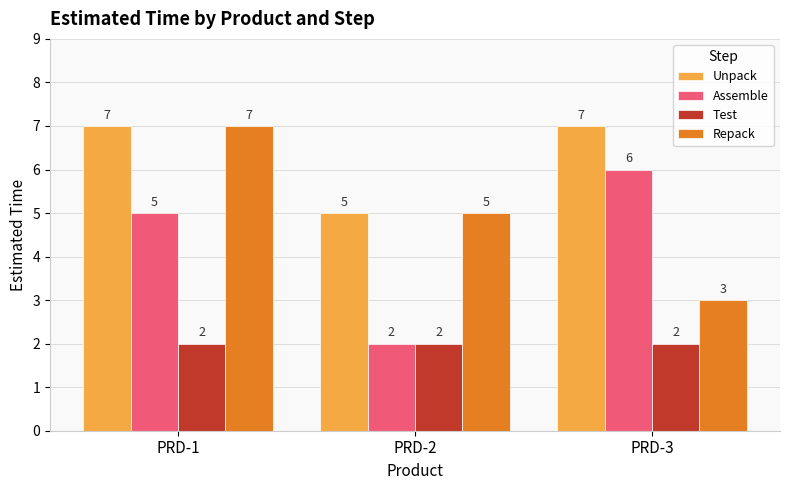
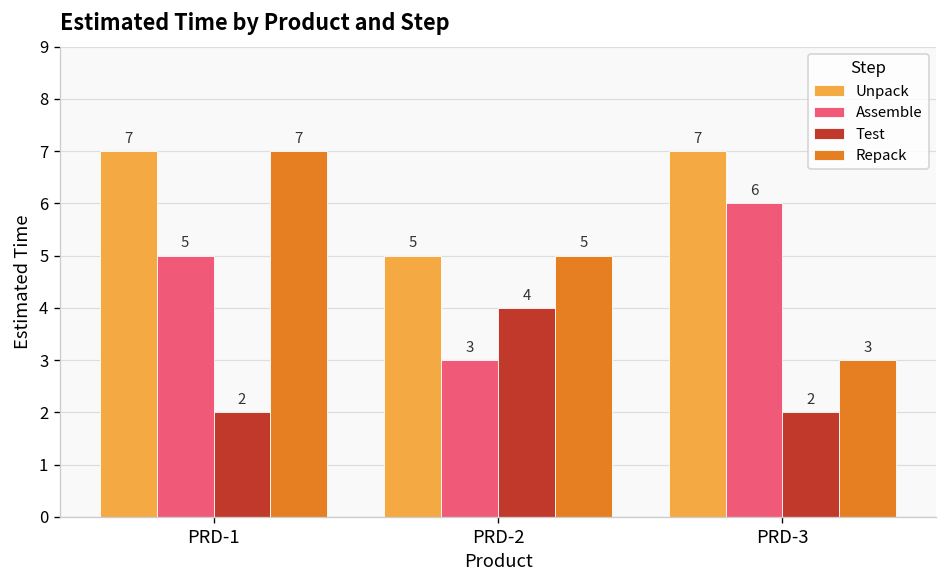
Assemble, PRD-2: 2 -> 3
Test, PRD-2: 2 -> 4
